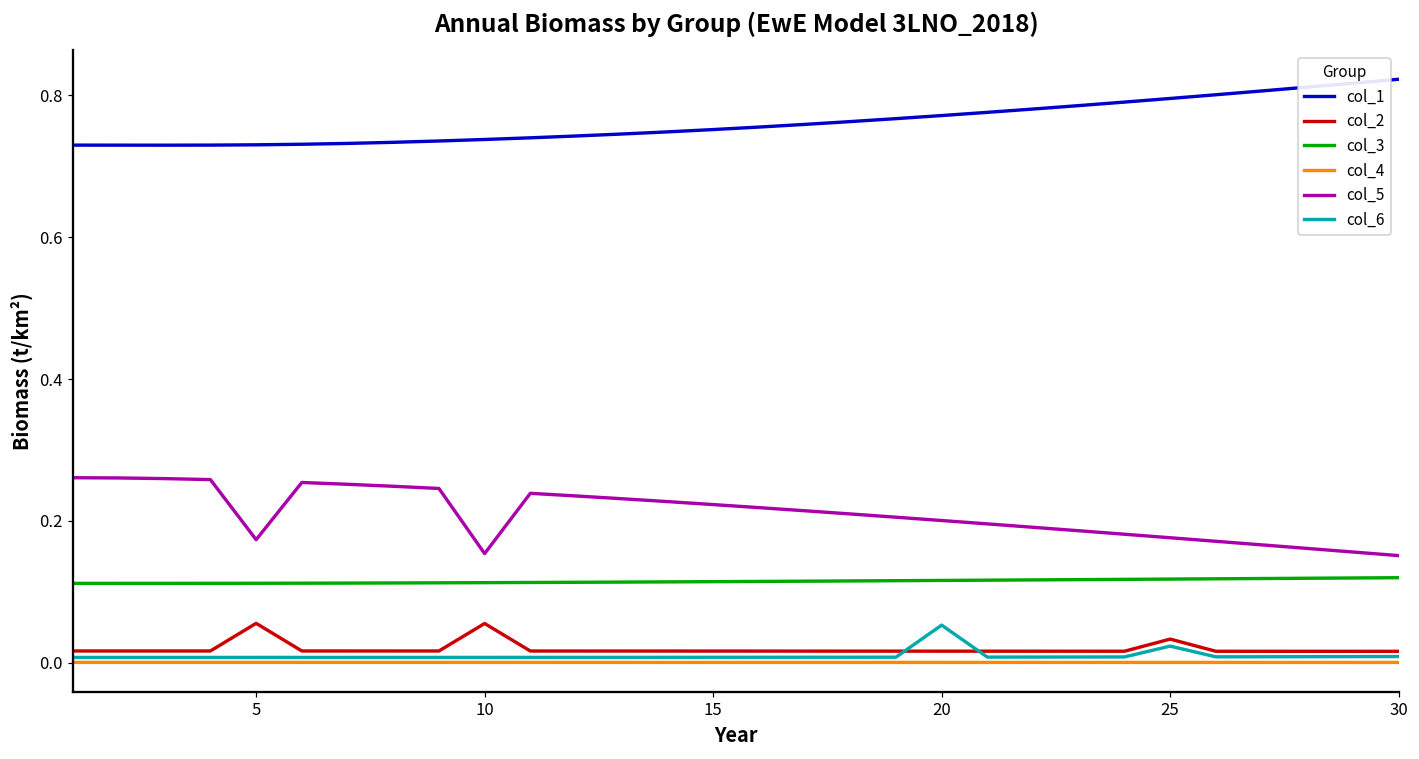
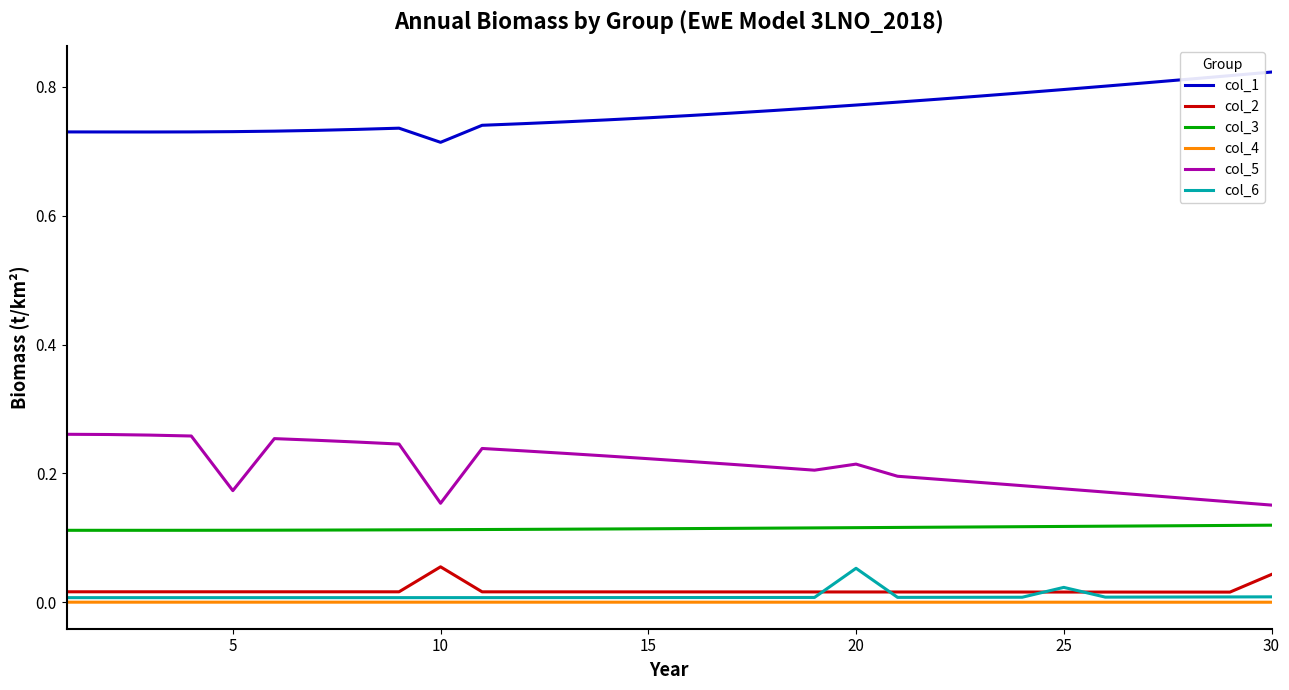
col_2, 5: 0.06 -> 0.02
col_1, 10: 0.74 -> 0.71
col_5, 20: 0.20 -> 0.21
col_2, 25: 0.03 -> 0.02
col_2, 30: 0.02 -> 0.04
